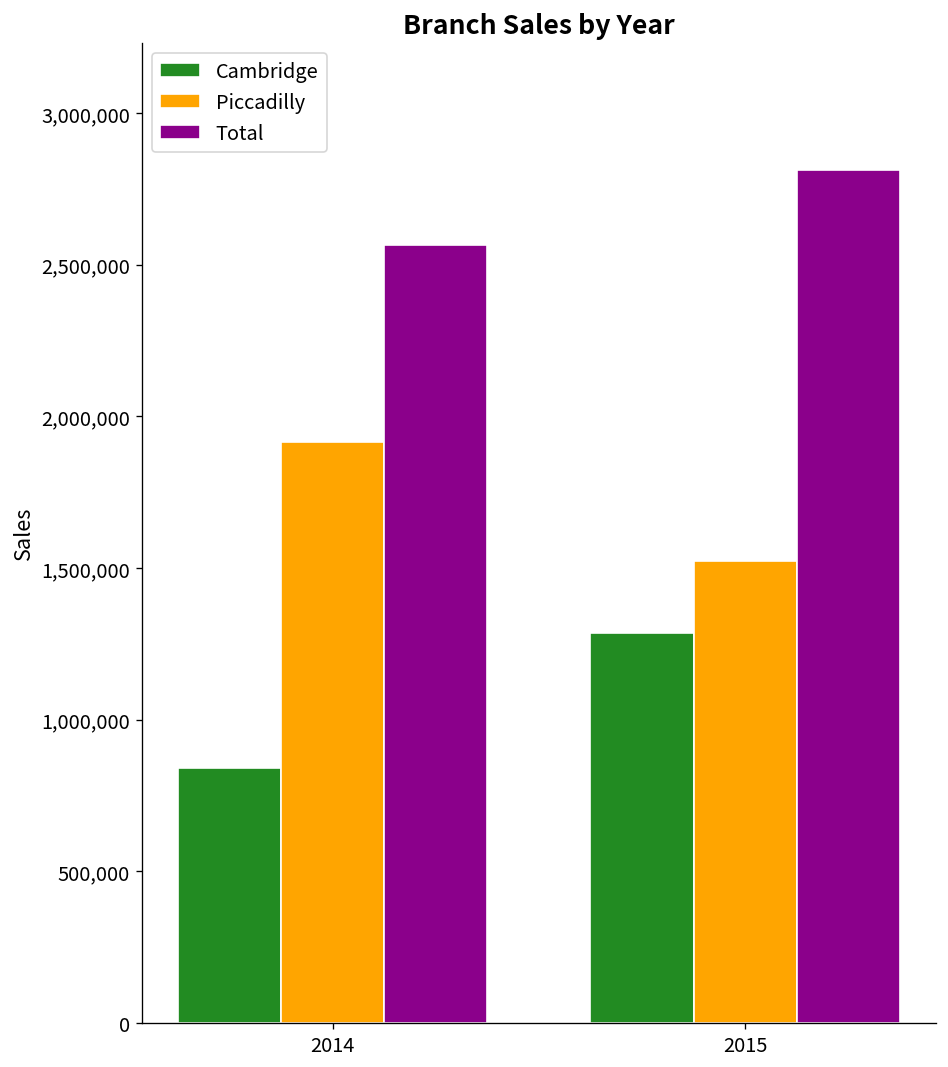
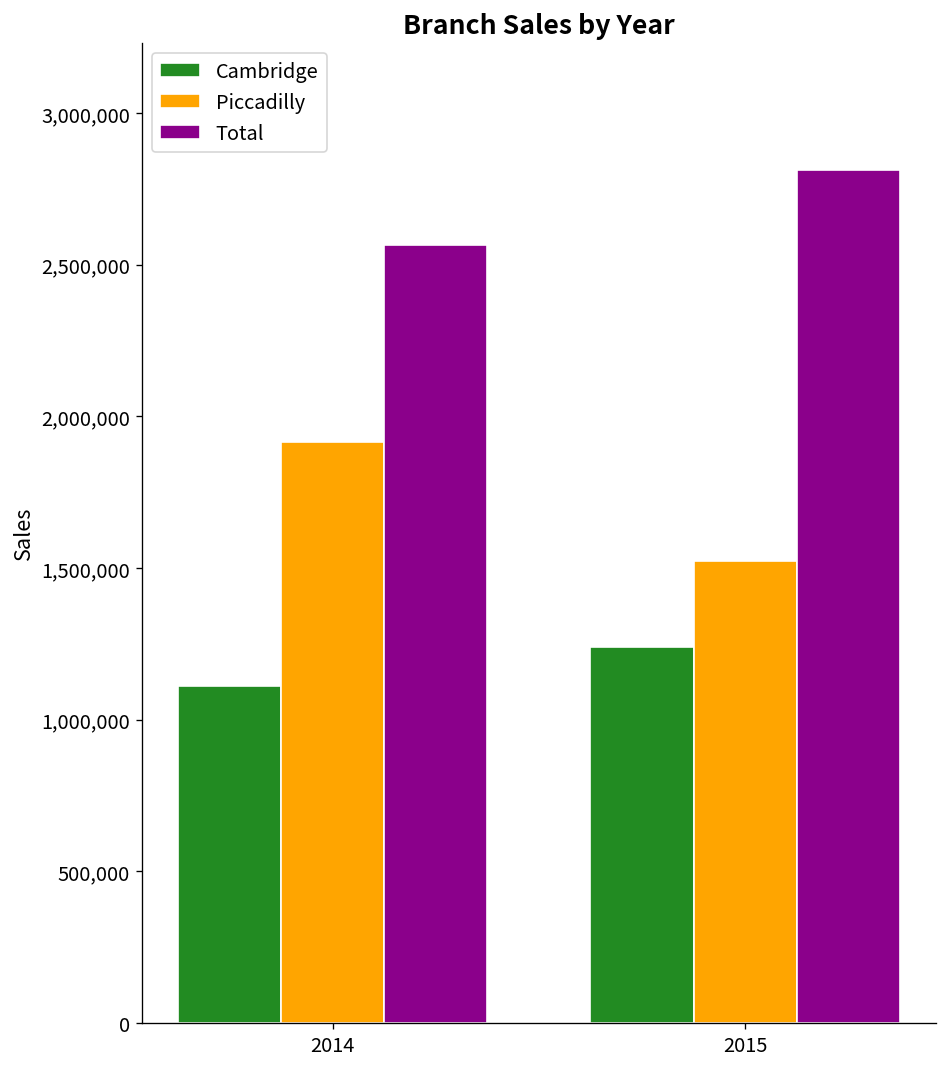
Cambridge, 2014: 840,000 -> 1,110,000
Cambridge, 2015: 1,290,000 -> 1,240,000
